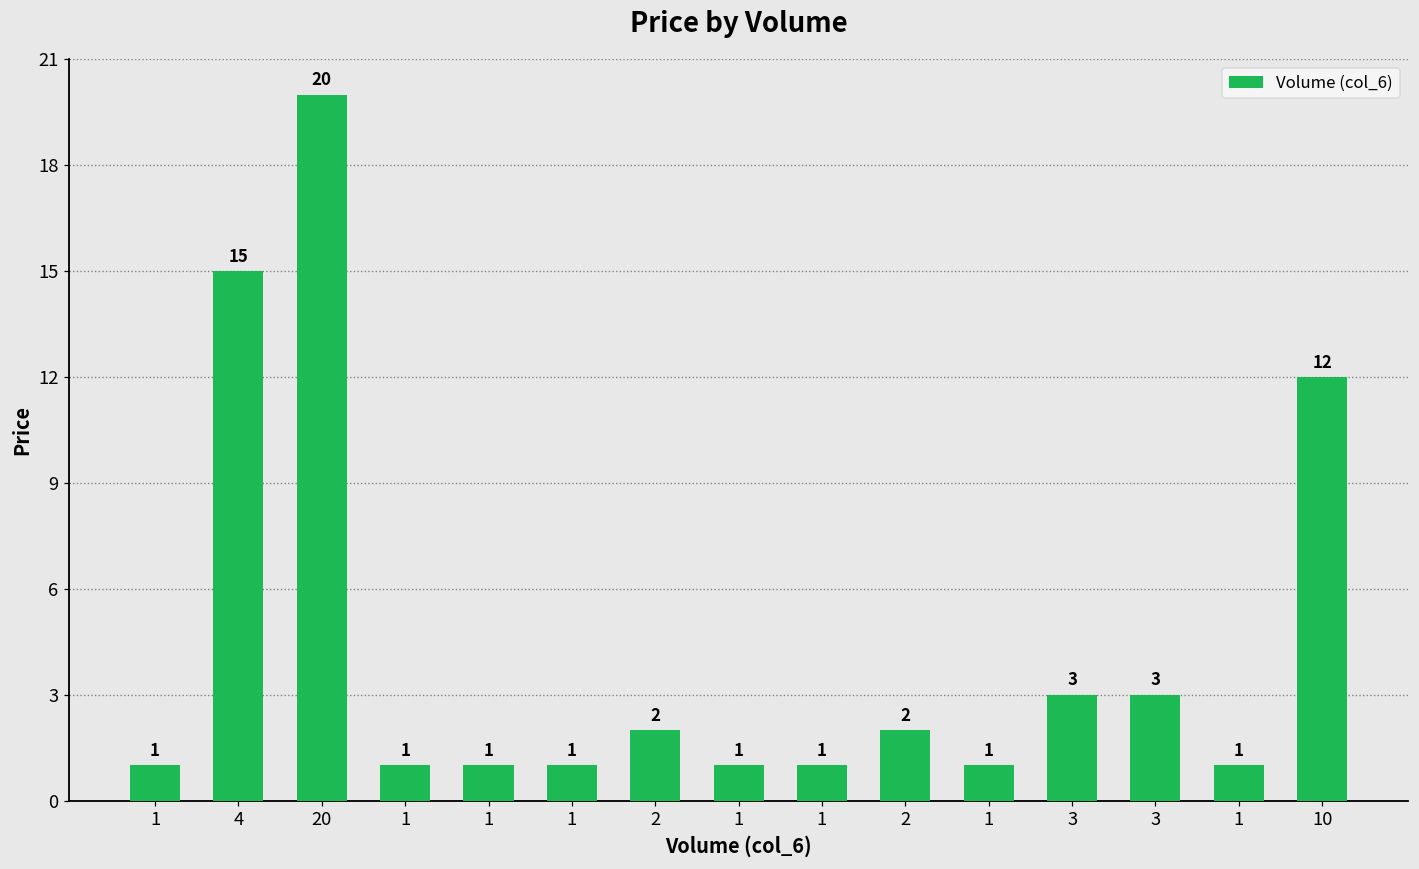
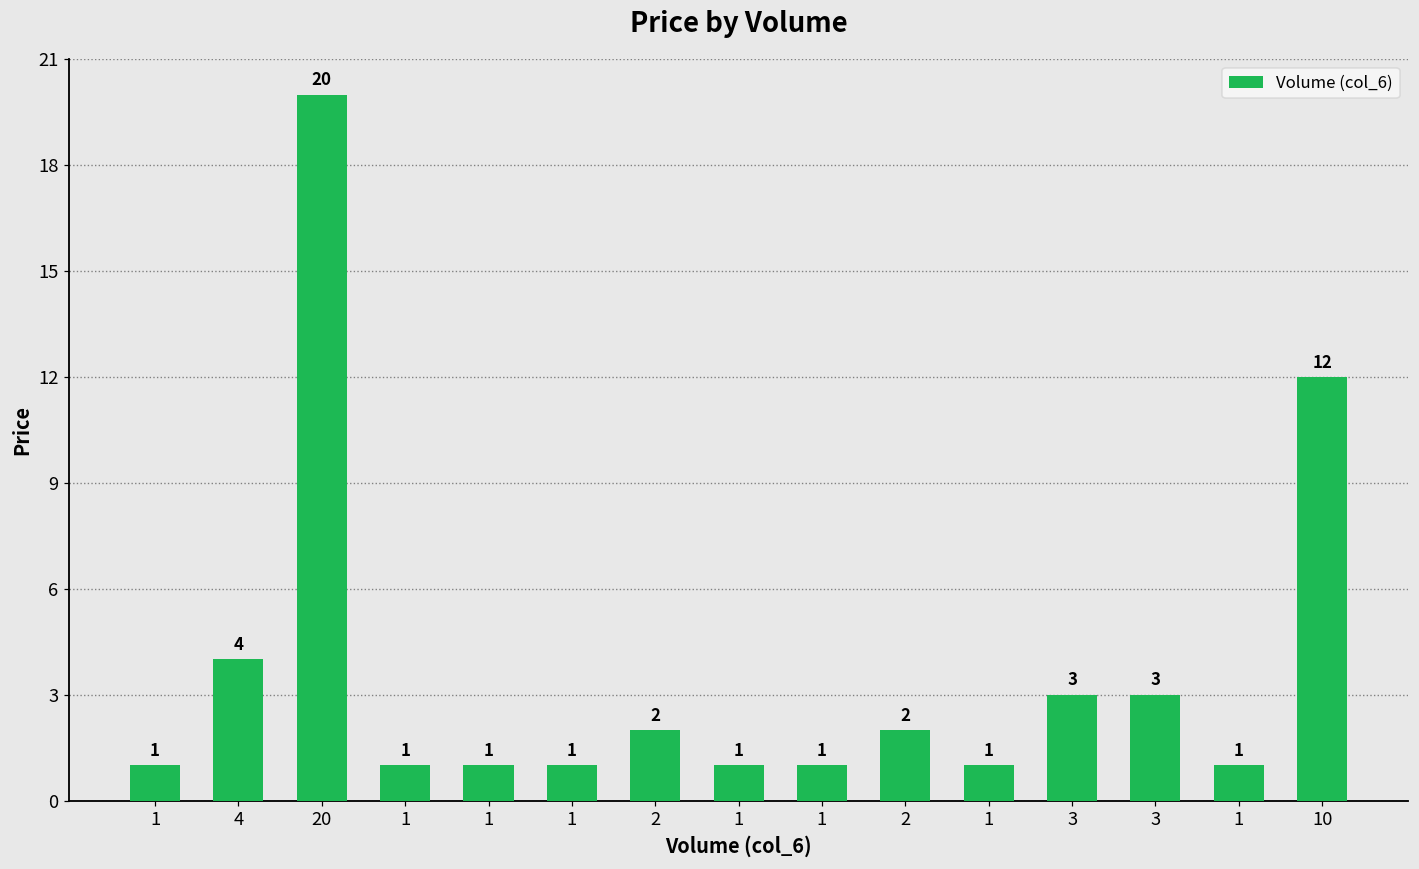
4: 15 -> 4
